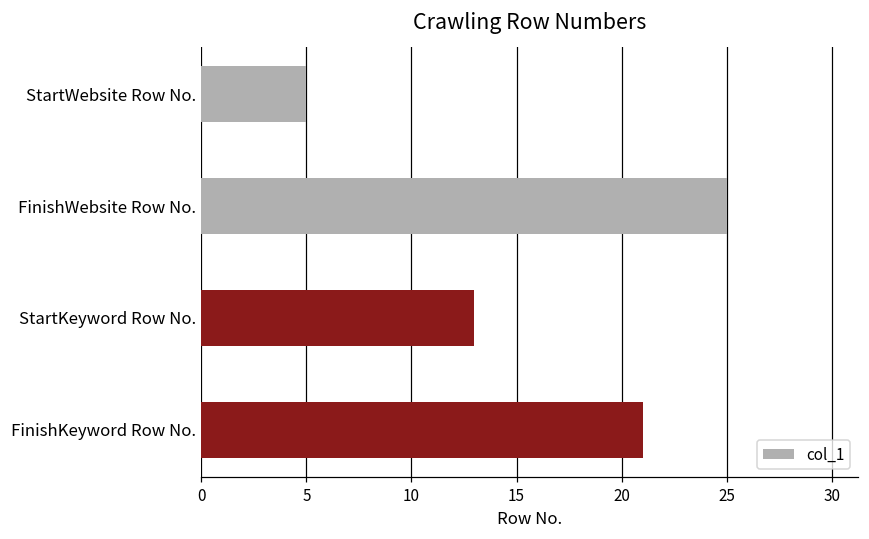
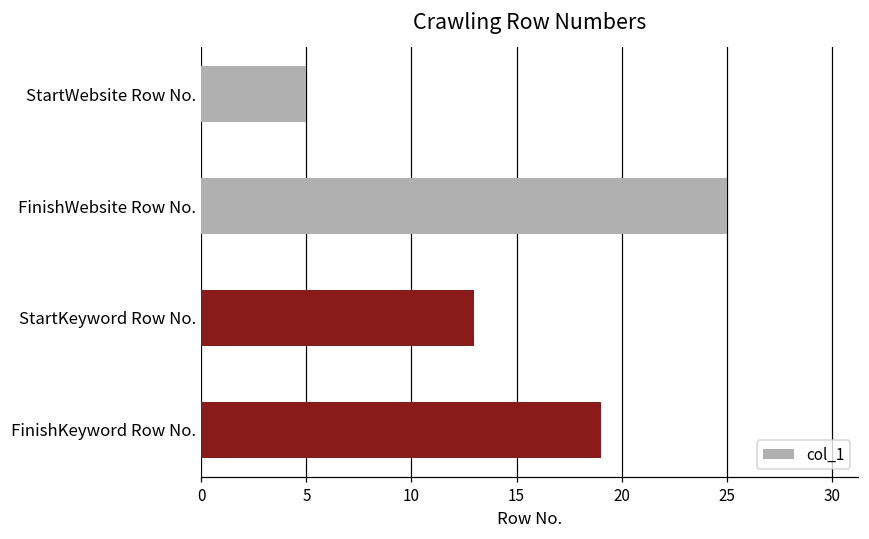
FinishKeyword Row No.: 21 -> 19
